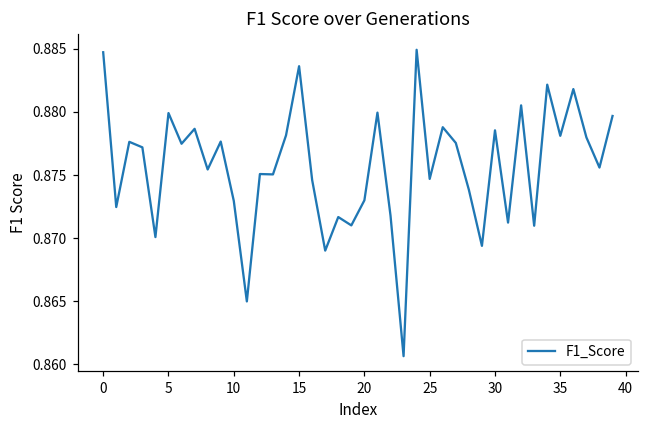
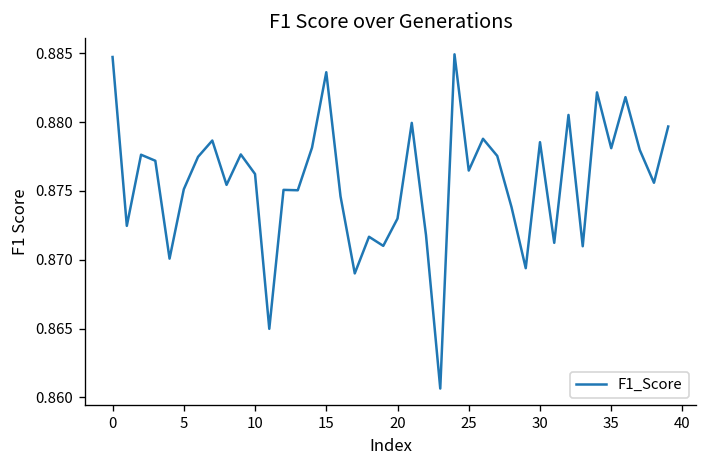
5: 0.8799 -> 0.8751
10: 0.8730 -> 0.8762
25: 0.8747 -> 0.8765
